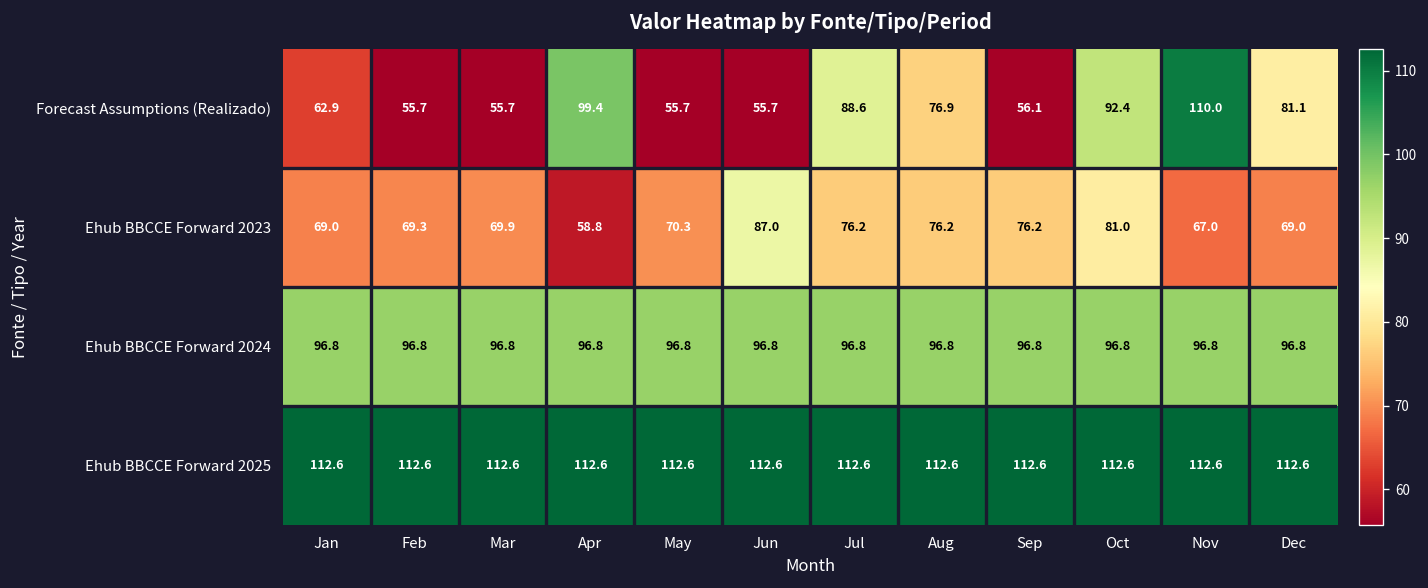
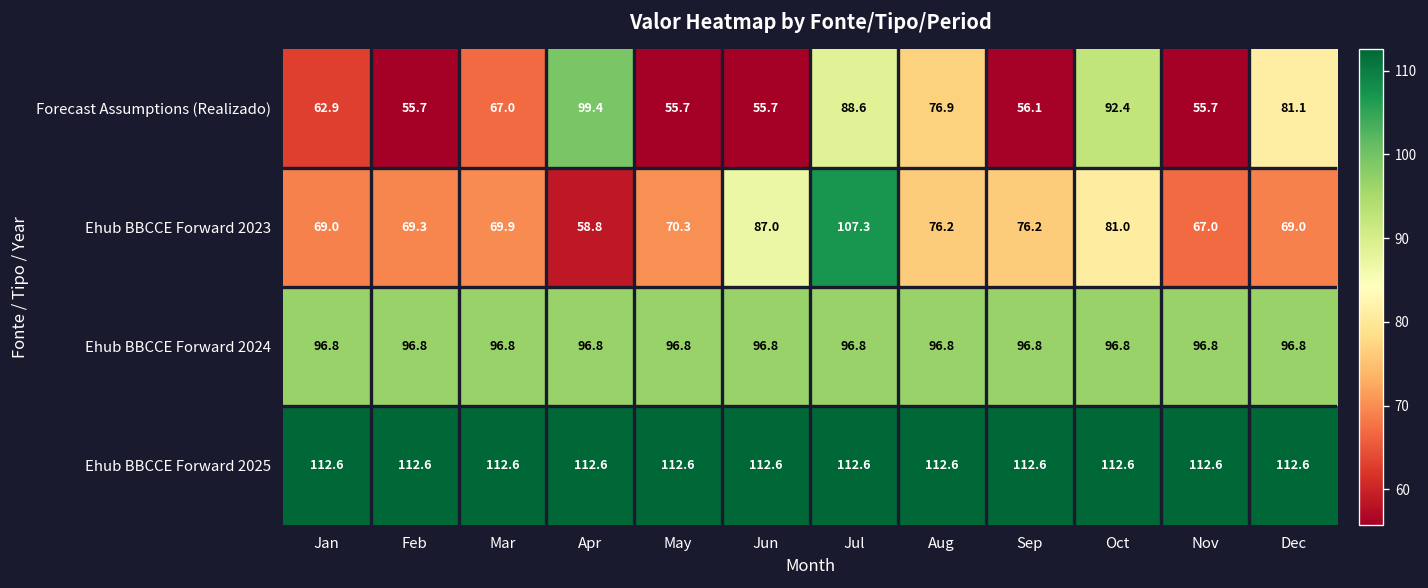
Forecast Assumptions (Realizado), Mar: 55.7 -> 67.0
Forecast Assumptions (Realizado), Nov: 110.0 -> 55.7
Ehub BBCCE Forward 2023, Jul: 76.2 -> 107.3
